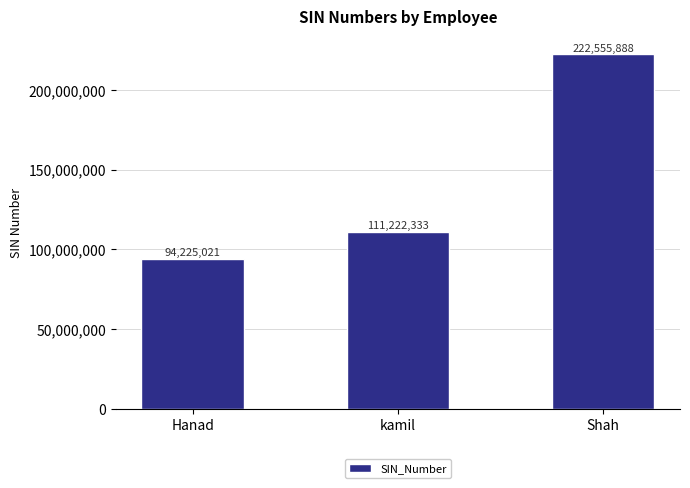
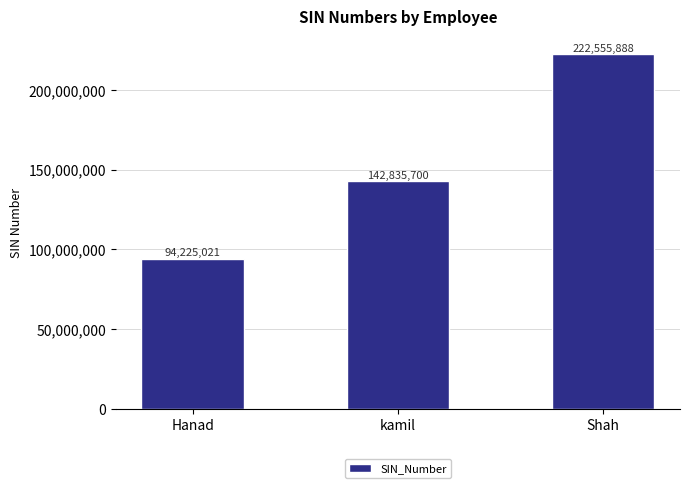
kamil: 111,222,333 -> 142,835,700
